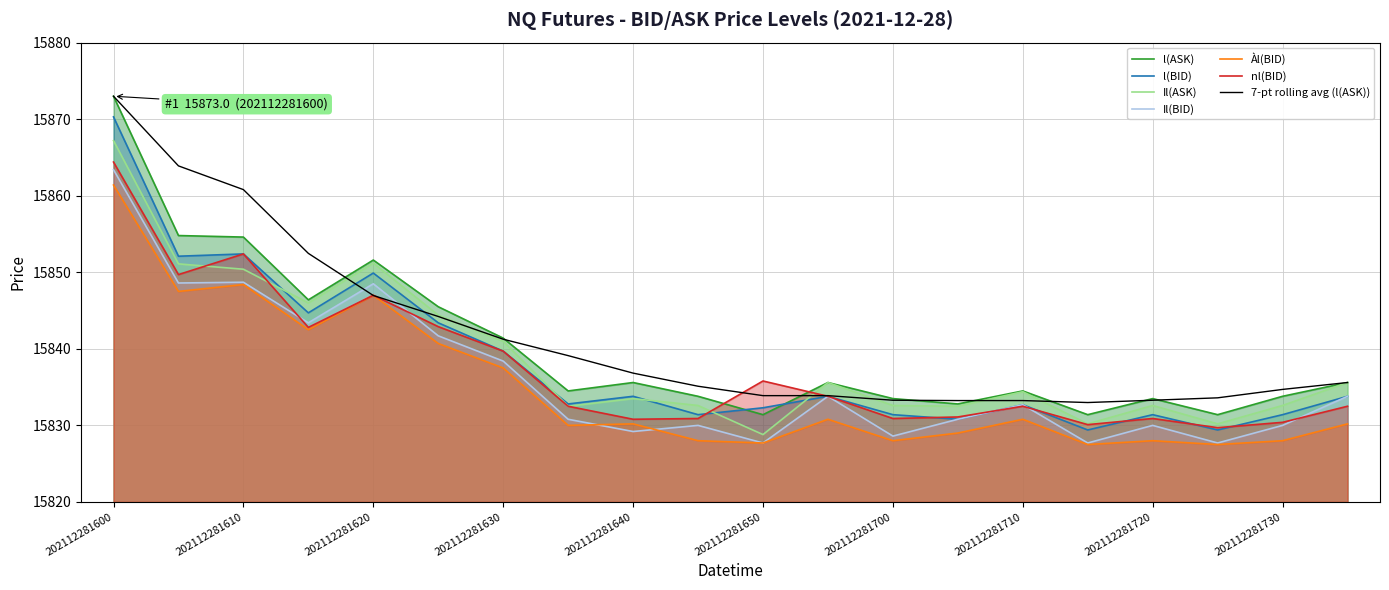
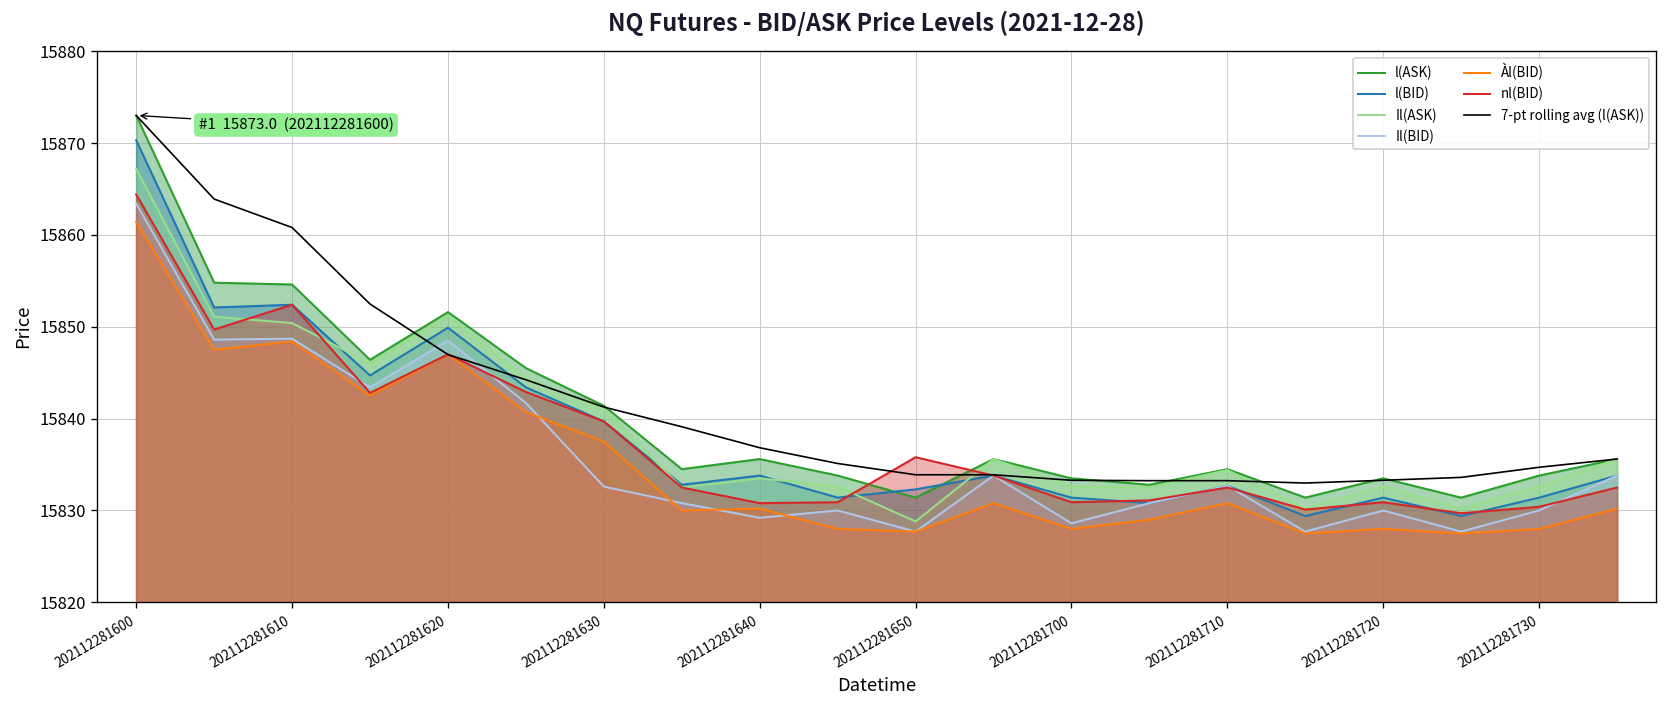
Il(BID), 202112281630: 15838 -> 15833
